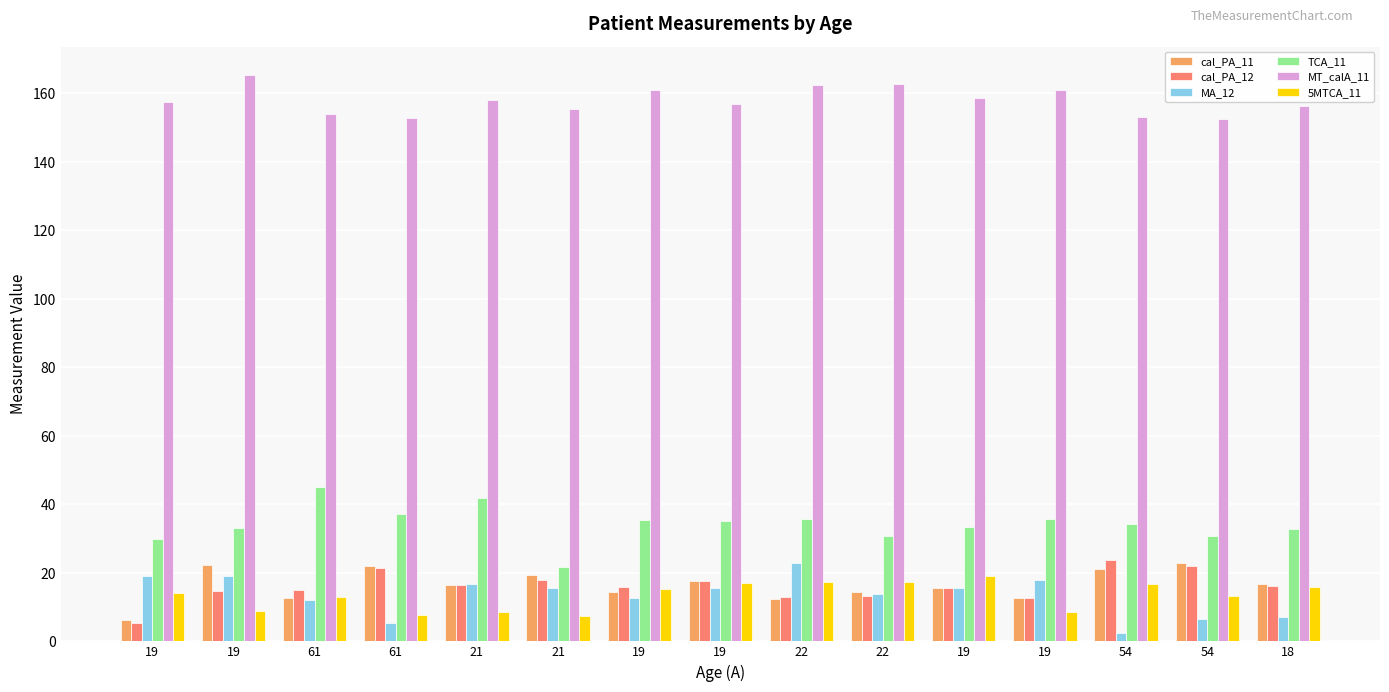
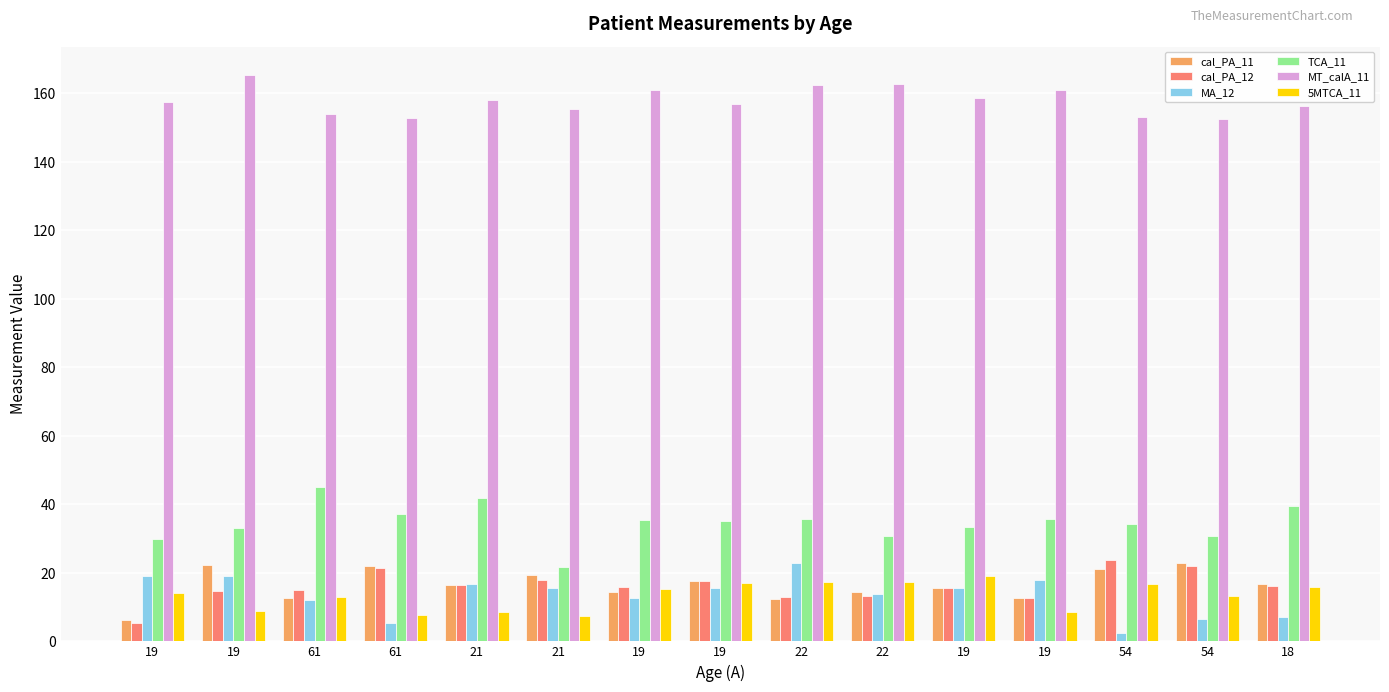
TCA_11, 18: 33 -> 40
